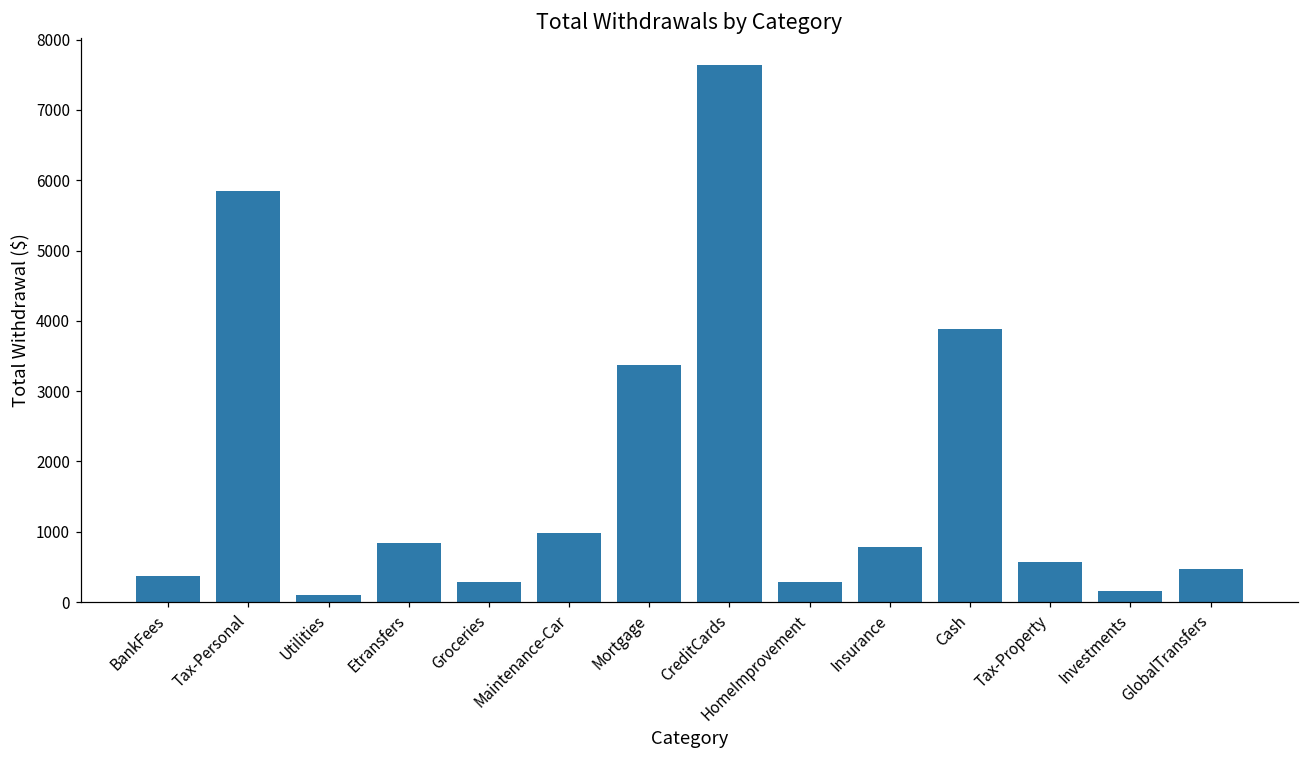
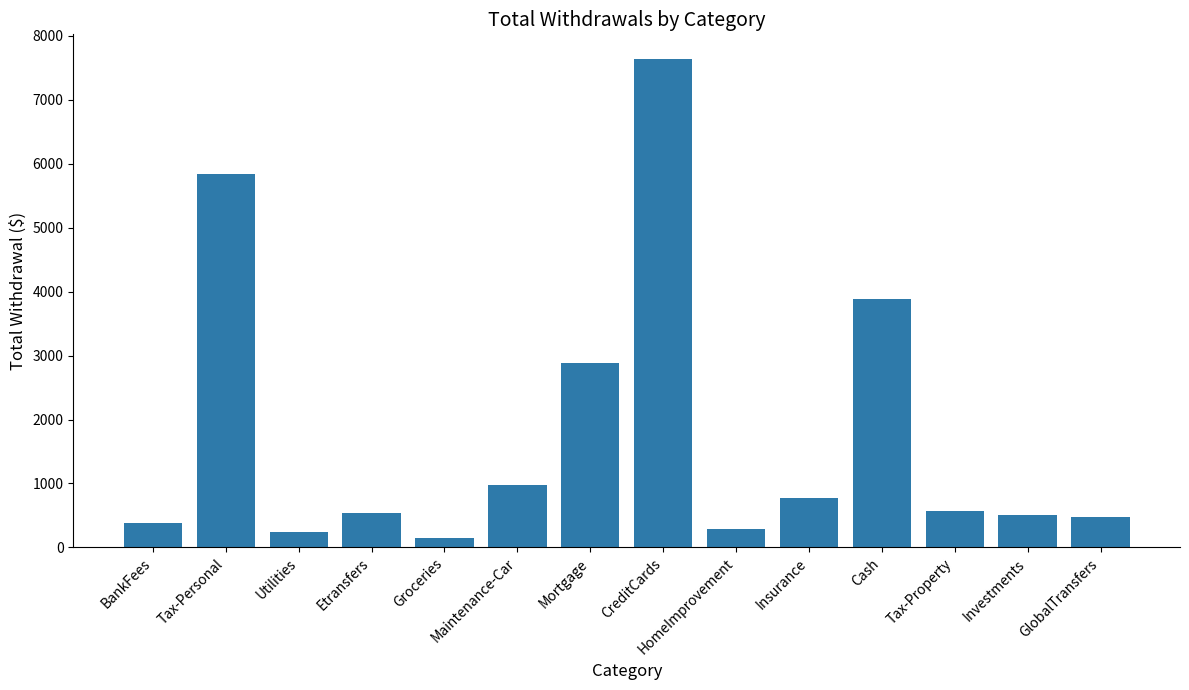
Utilities: 100 -> 200
Etransfers: 800 -> 500
Groceries: 300 -> 200
Mortgage: 3400 -> 2900
Investments: 200 -> 500
